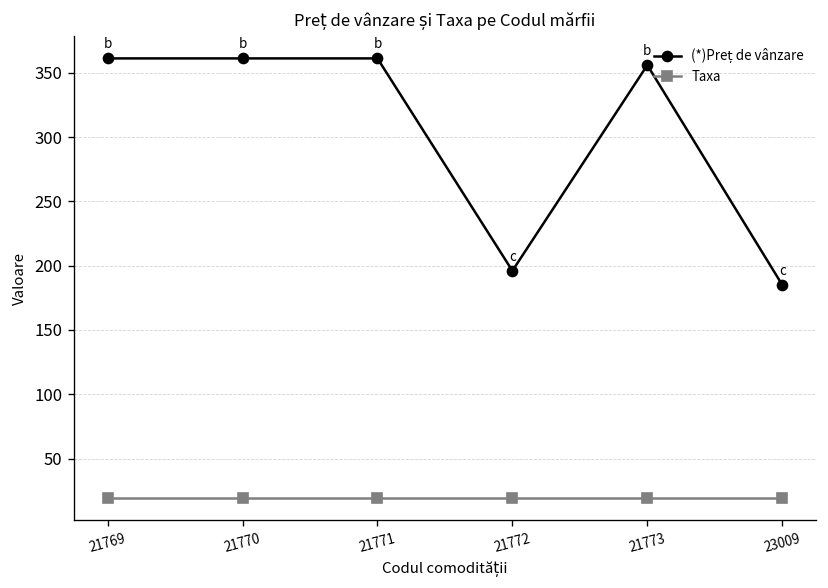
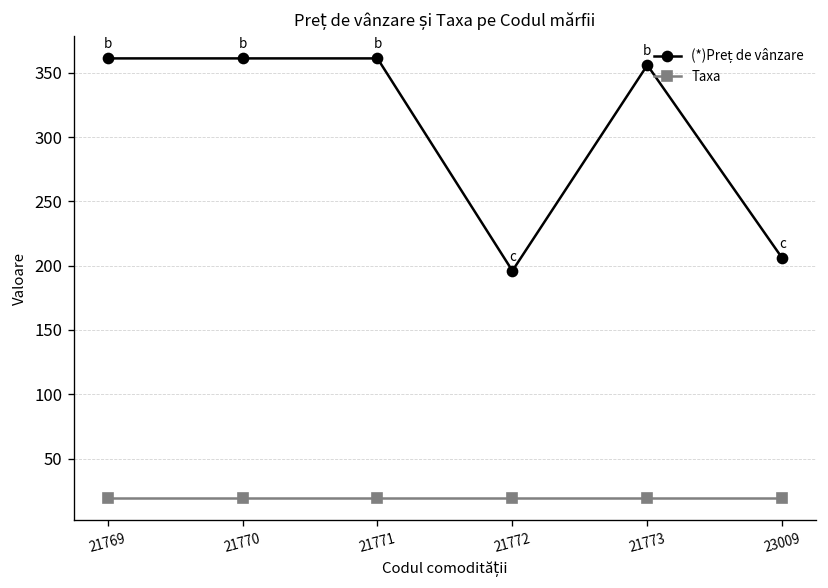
(*)Preț de vânzare, 23009: 185 -> 206
